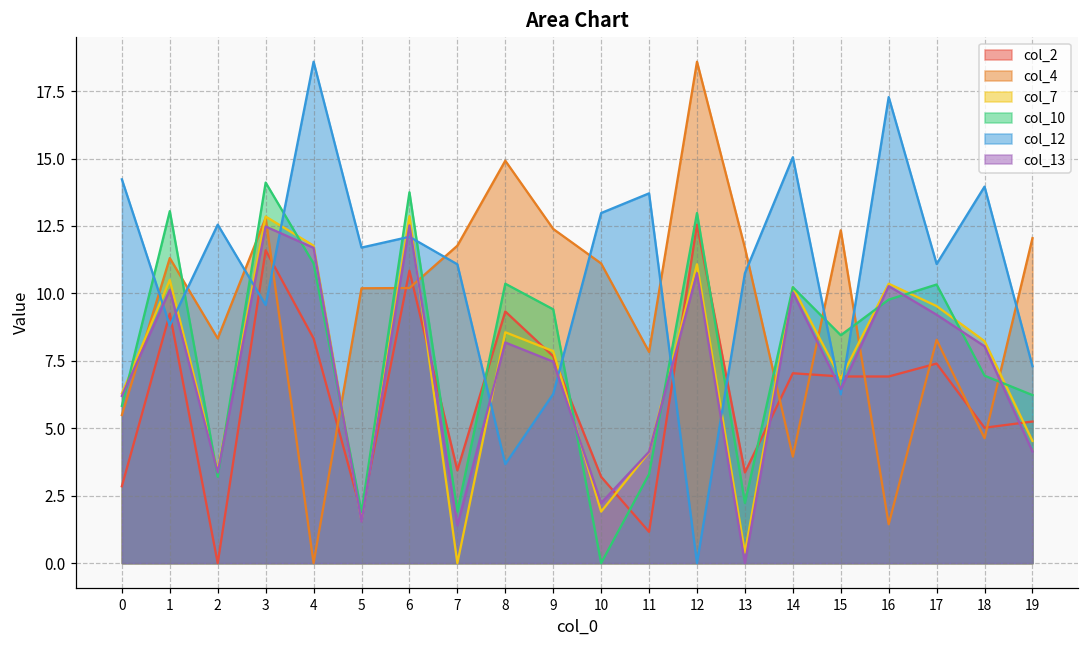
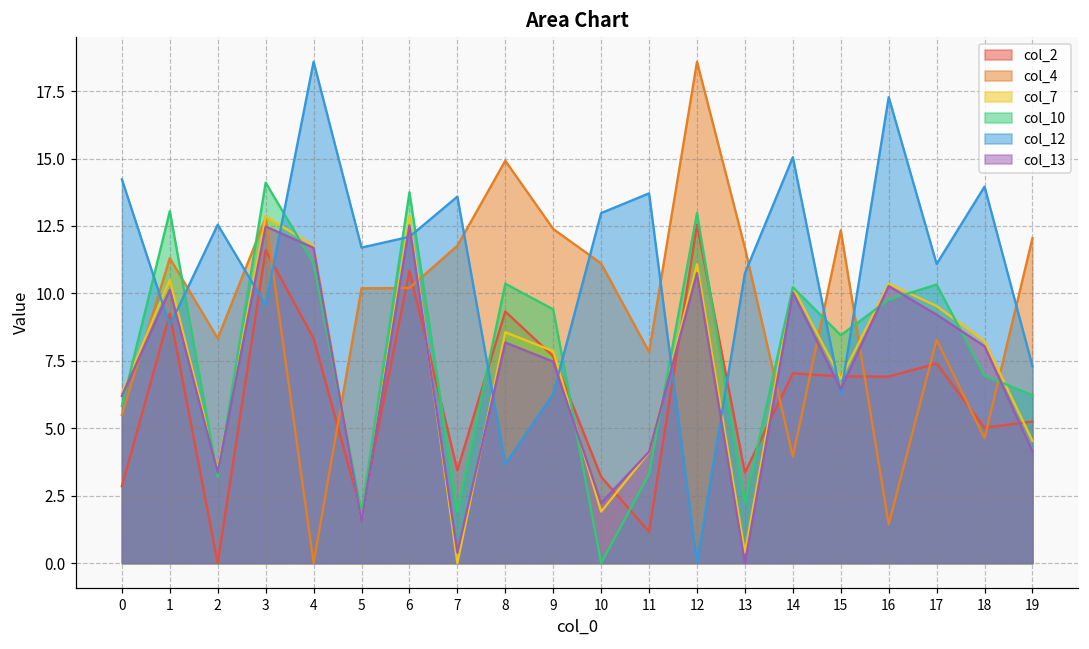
col_12, 7: 11.1 -> 13.6
col_13, 7: 1.4 -> 0.4
